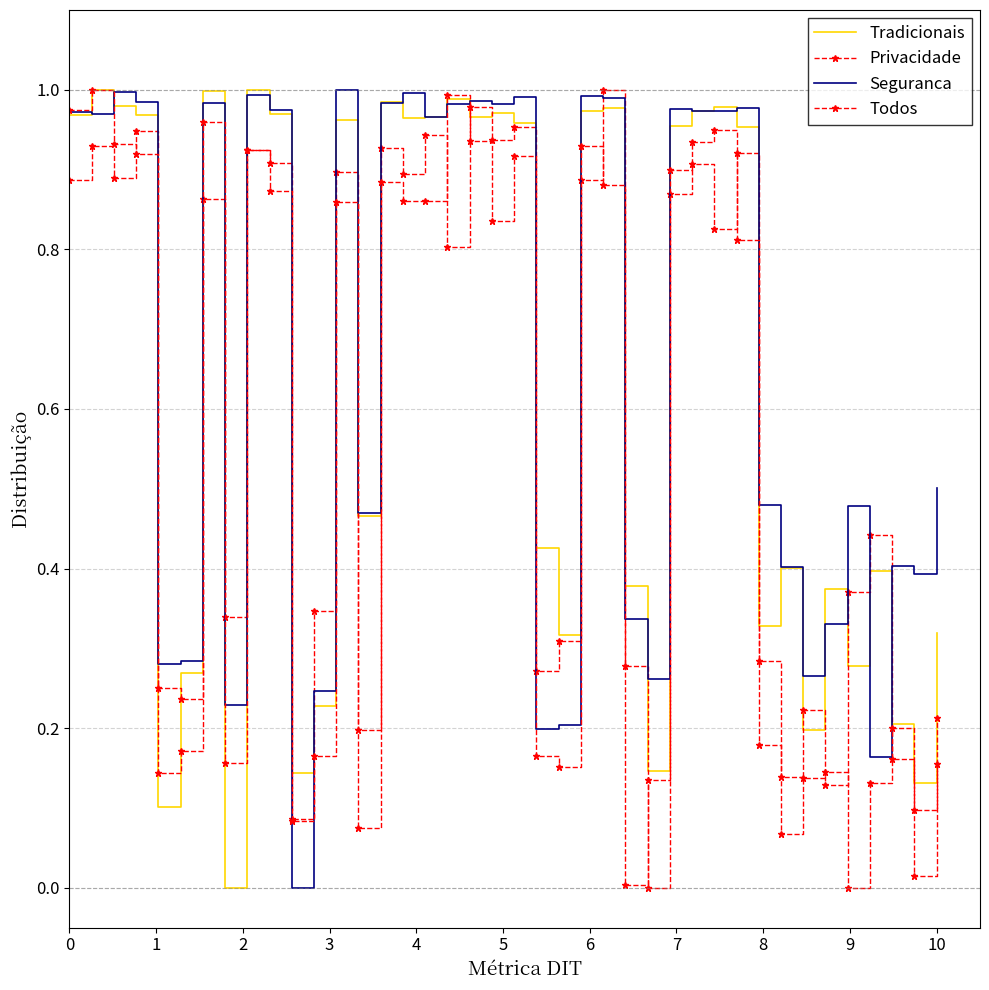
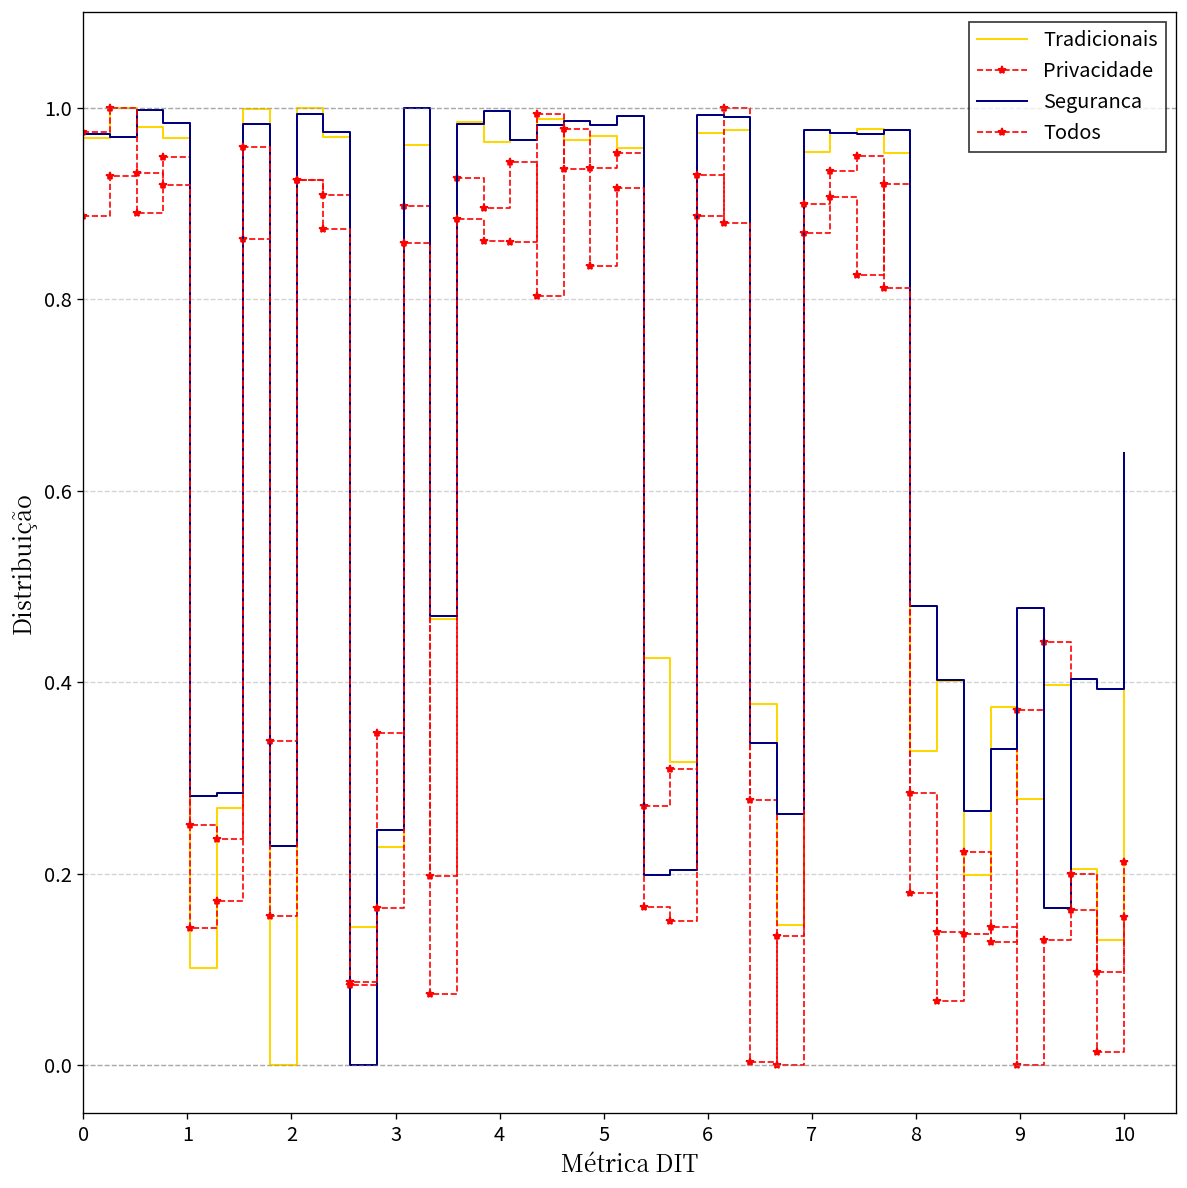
Tradicionais, 10: 0.32 -> 0.44
Seguranca, 10: 0.50 -> 0.64
